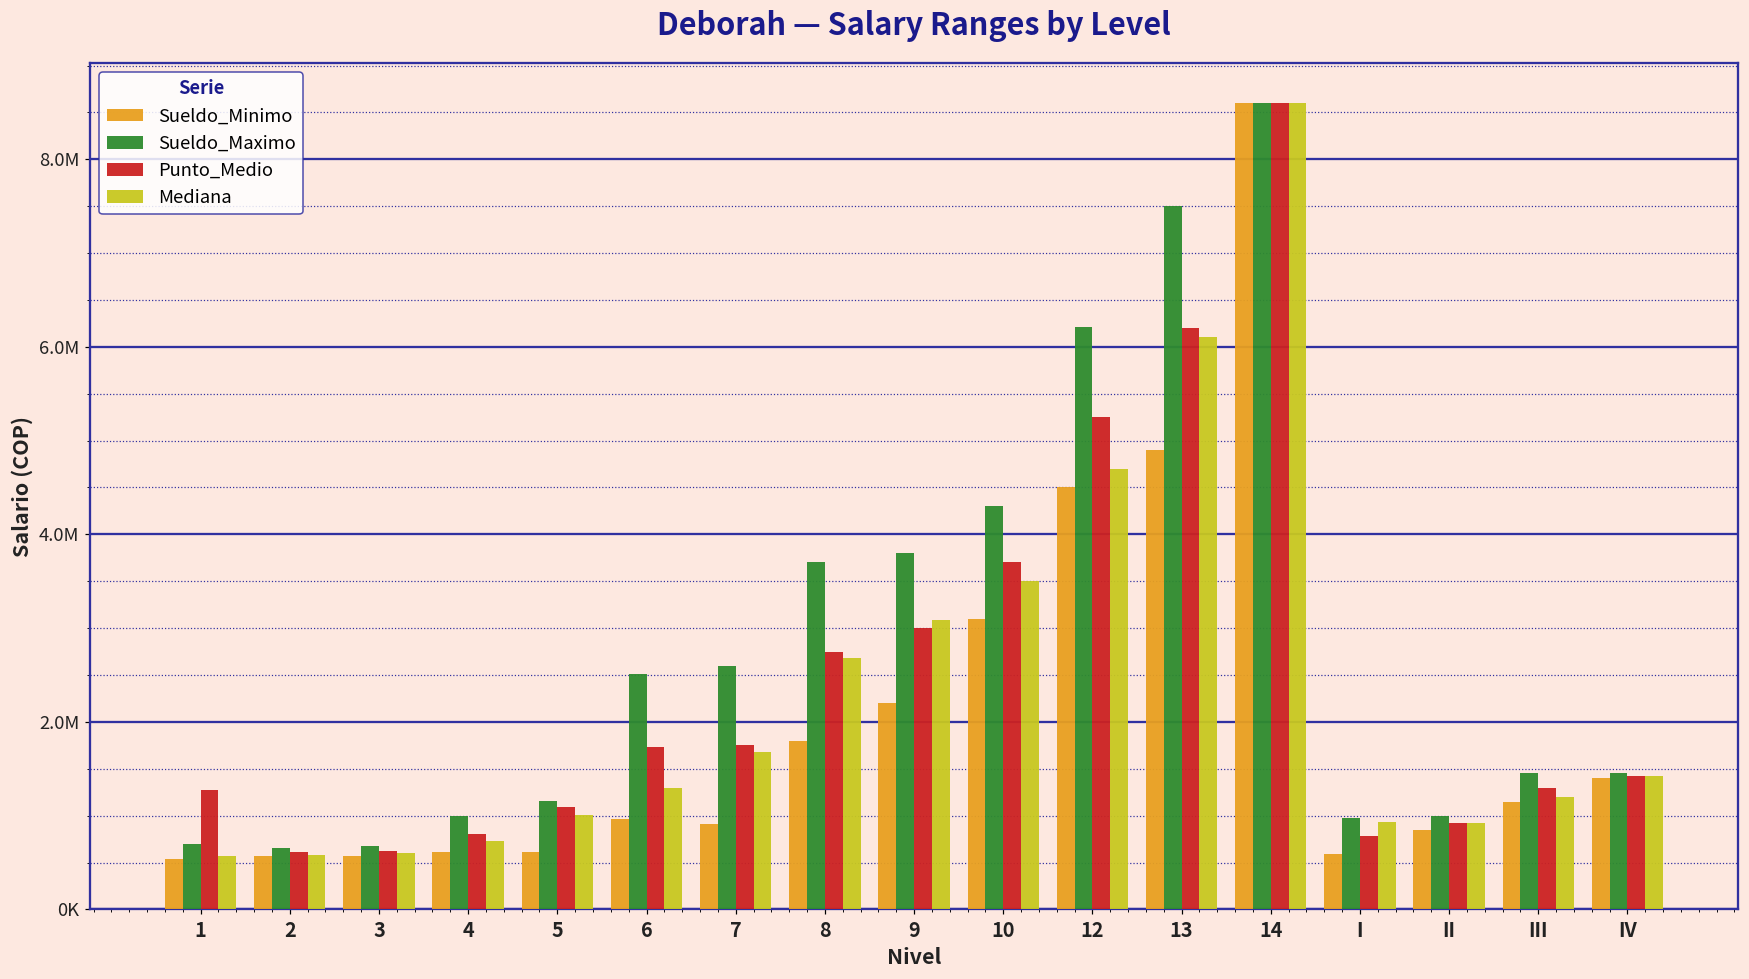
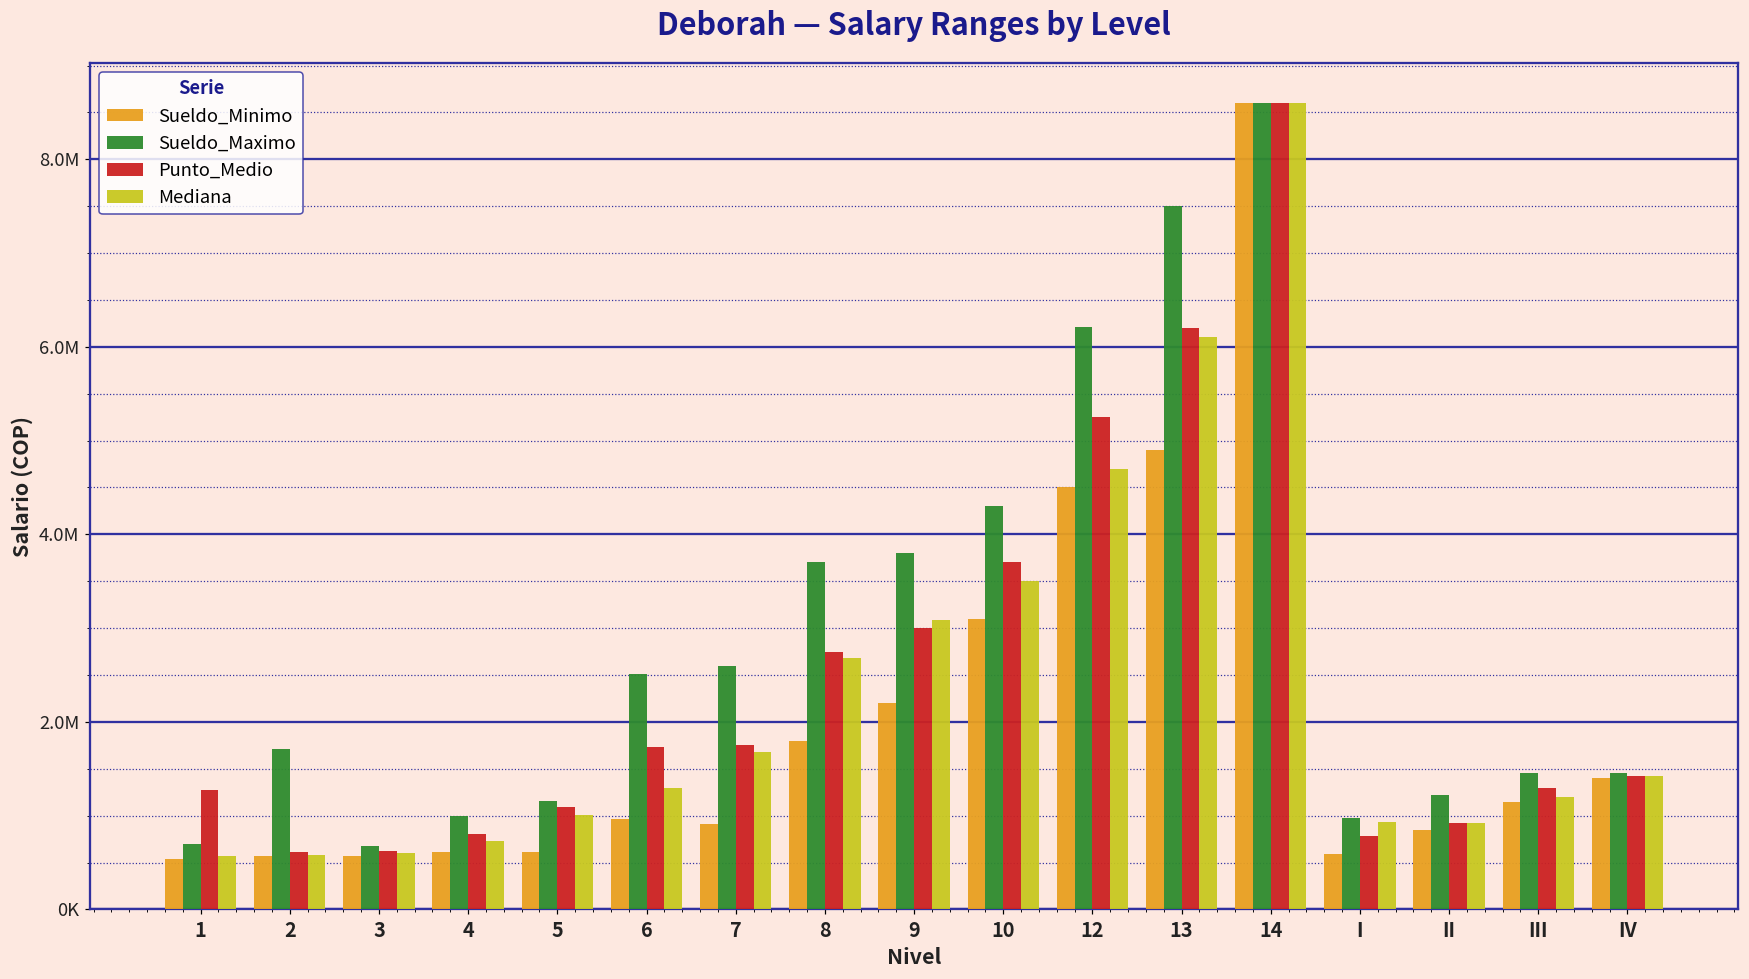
Sueldo_Maximo, 2: 700000 -> 1700000
Sueldo_Maximo, II: 1000000 -> 1200000
